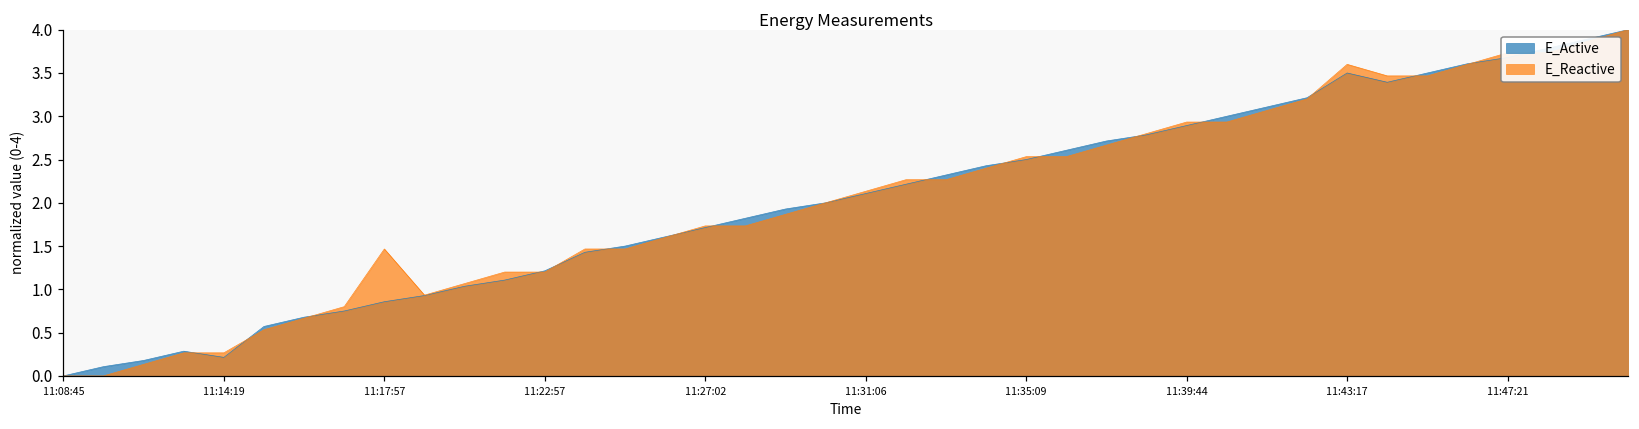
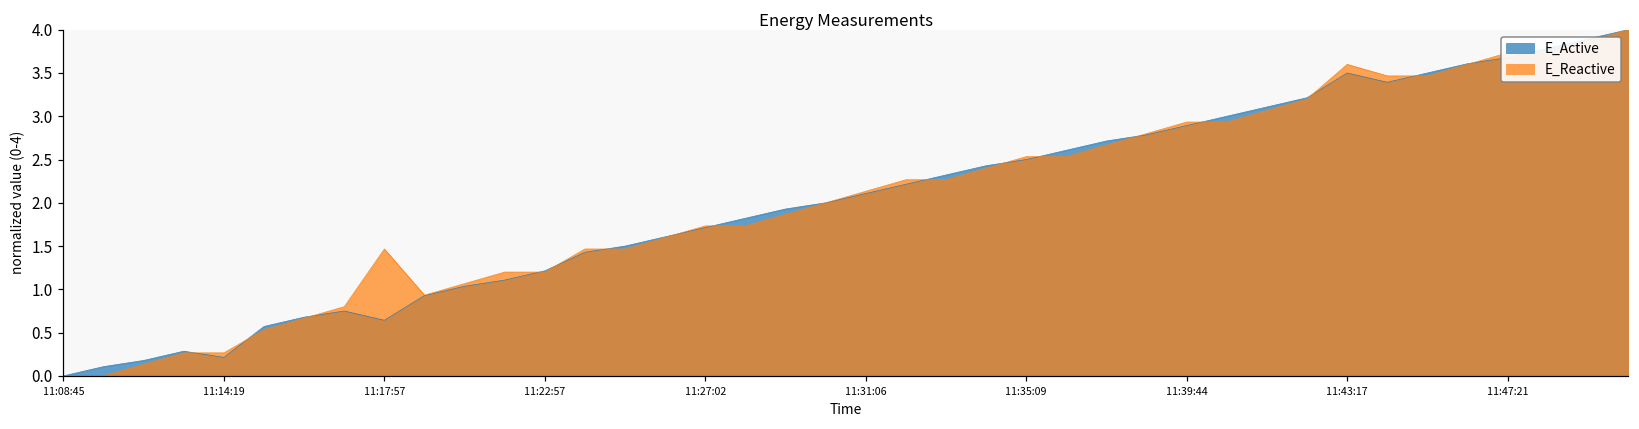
E_Active, 11:17:57: 0.9 -> 0.6
